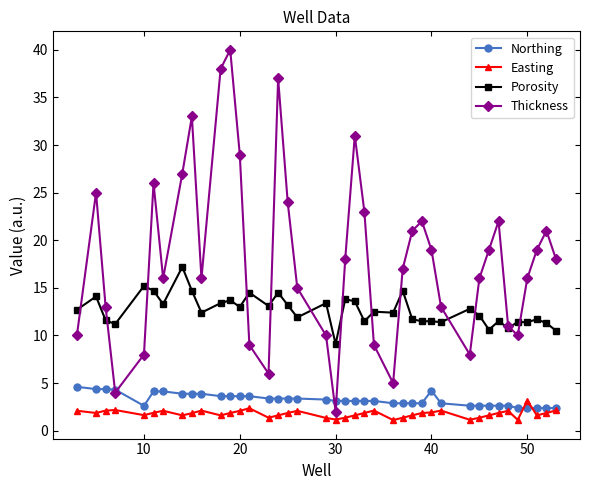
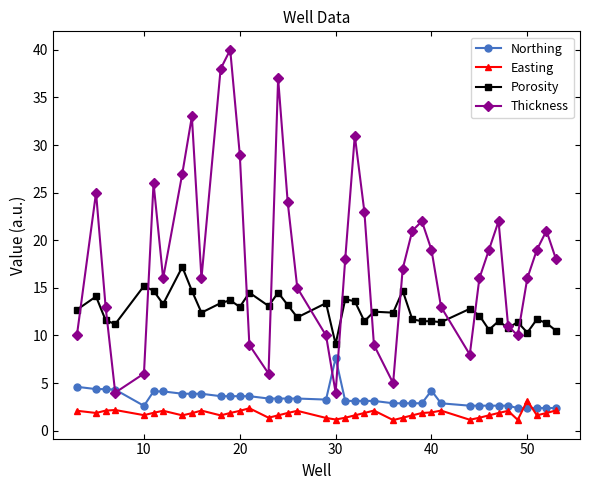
Thickness, 10: 8 -> 6
Northing, 30: 3 -> 8
Thickness, 30: 2 -> 4
Porosity, 50: 11 -> 10
